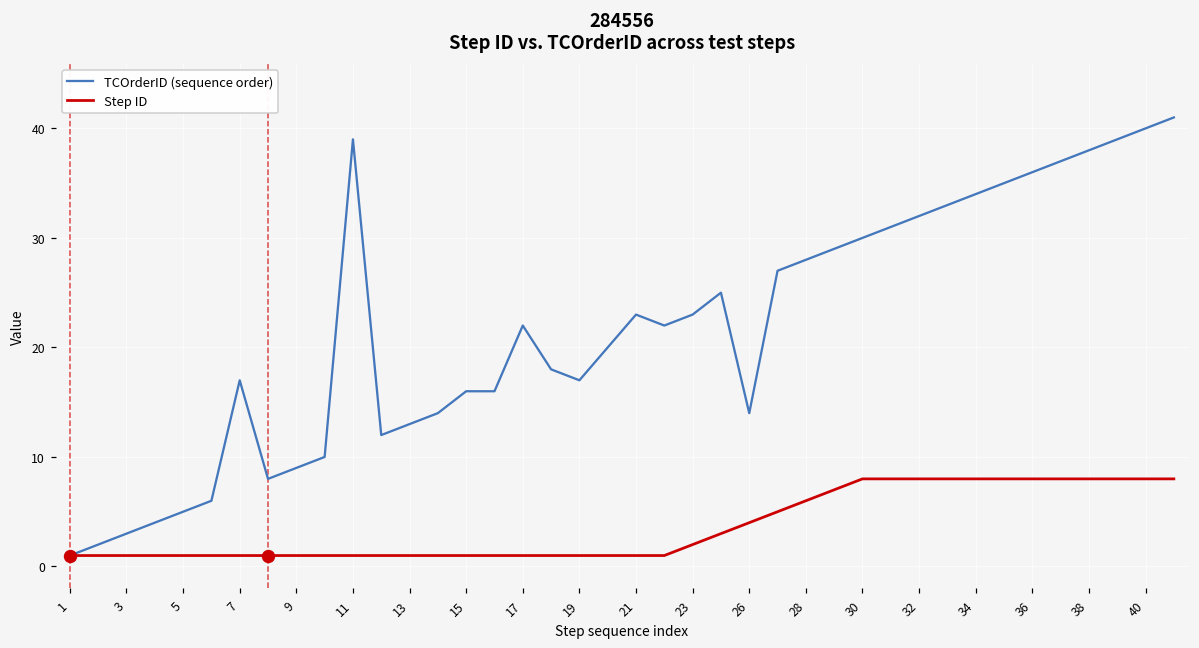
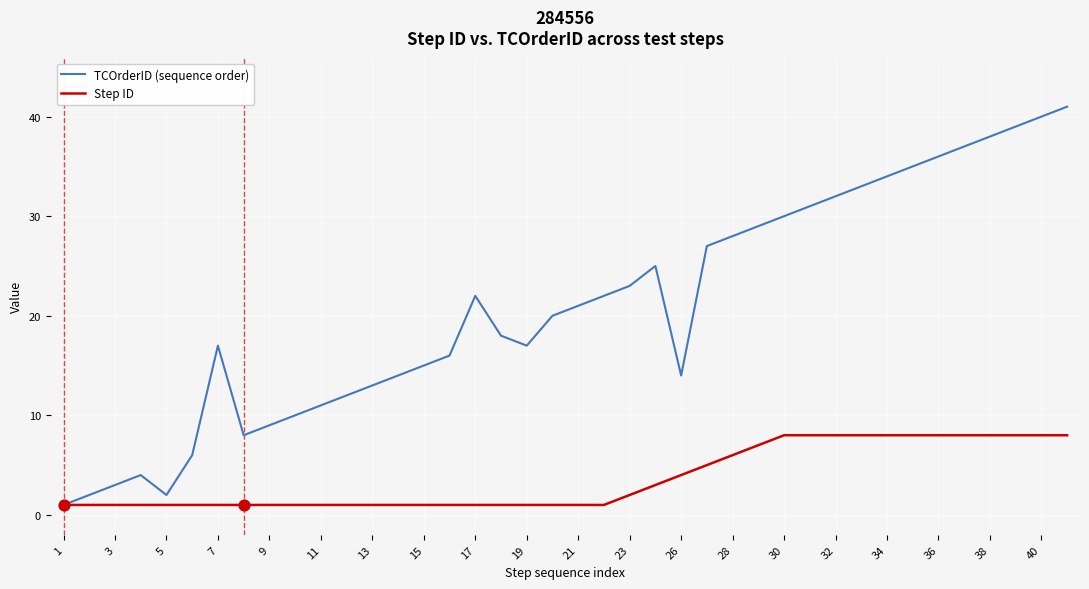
TCOrderID (sequence order), 5: 5 -> 2
TCOrderID (sequence order), 11: 39 -> 11
TCOrderID (sequence order), 15: 16 -> 15
TCOrderID (sequence order), 21: 23 -> 21
